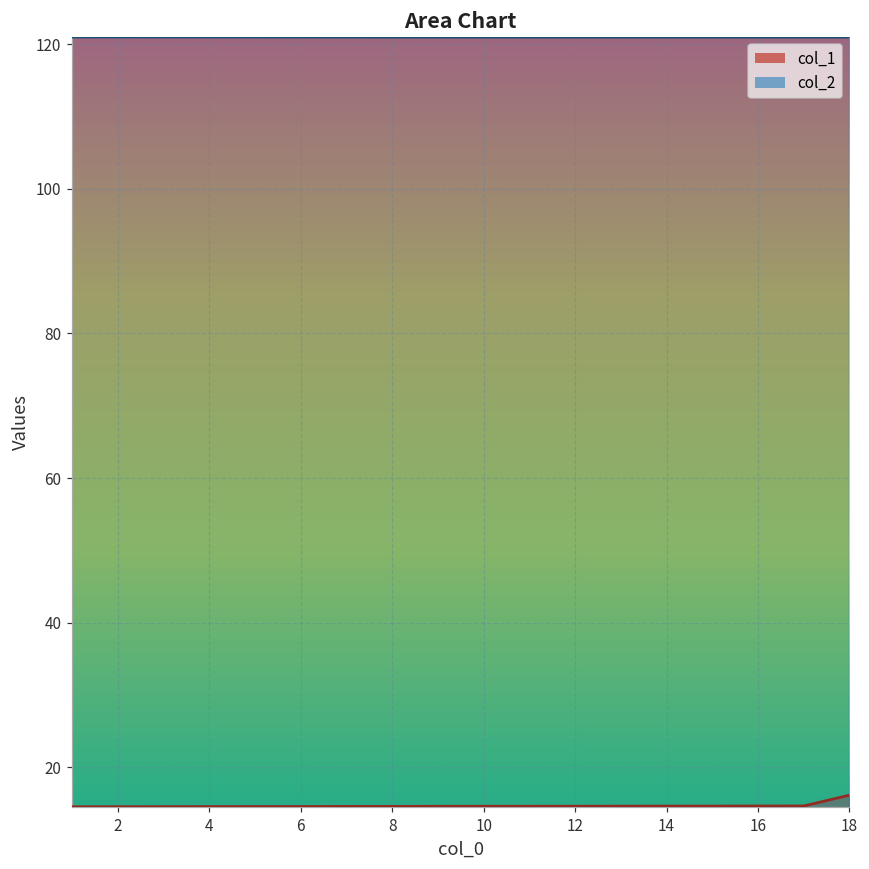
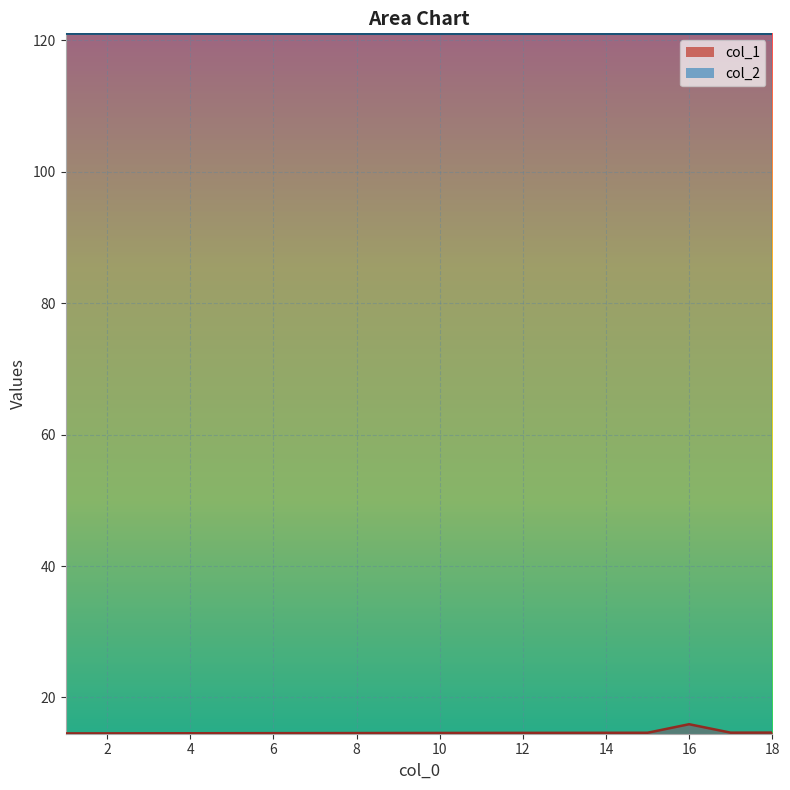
col_1, 16: 15 -> 16
col_1, 18: 16 -> 15
